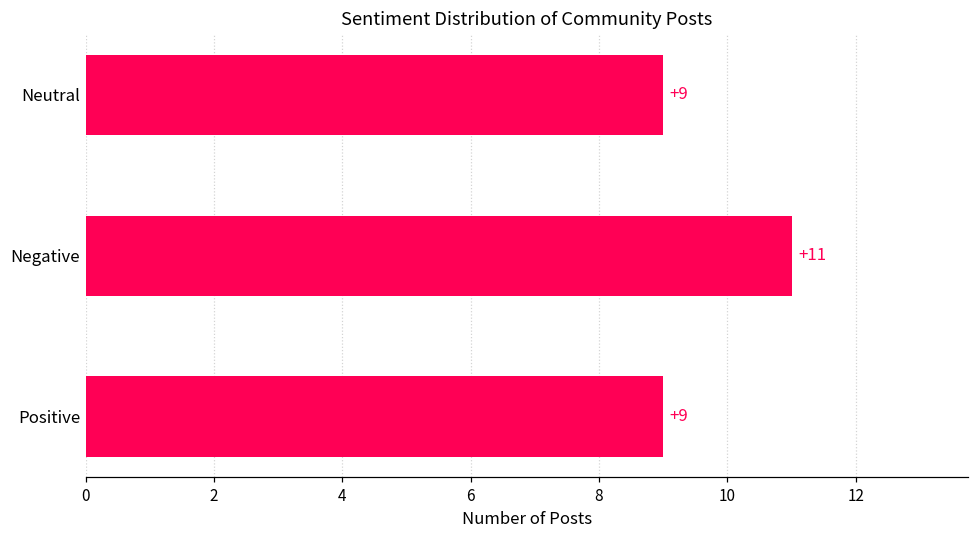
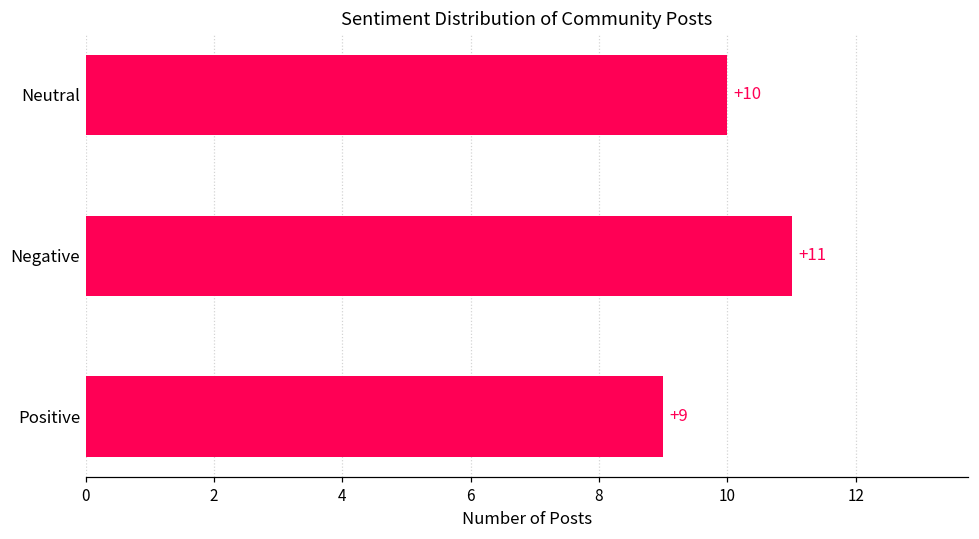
Neutral: +9 -> +10
